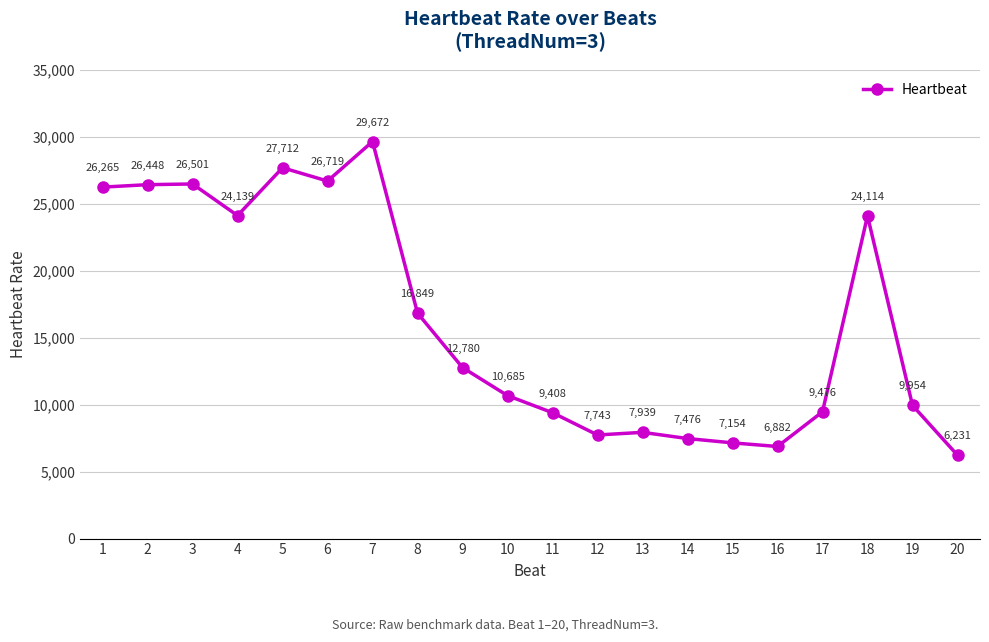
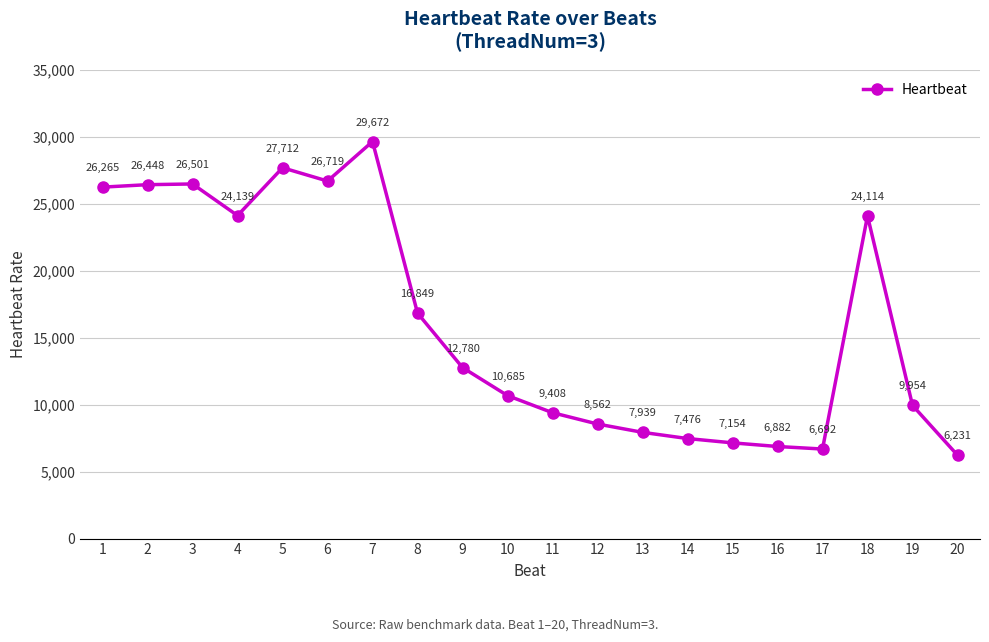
12: 7,743 -> 8,562
17: 9,476 -> 6,692
